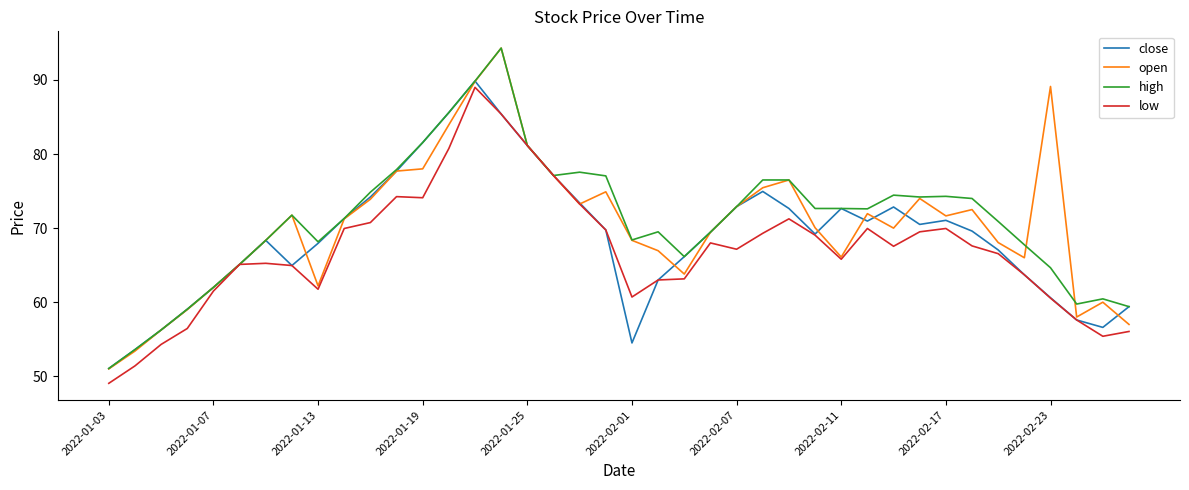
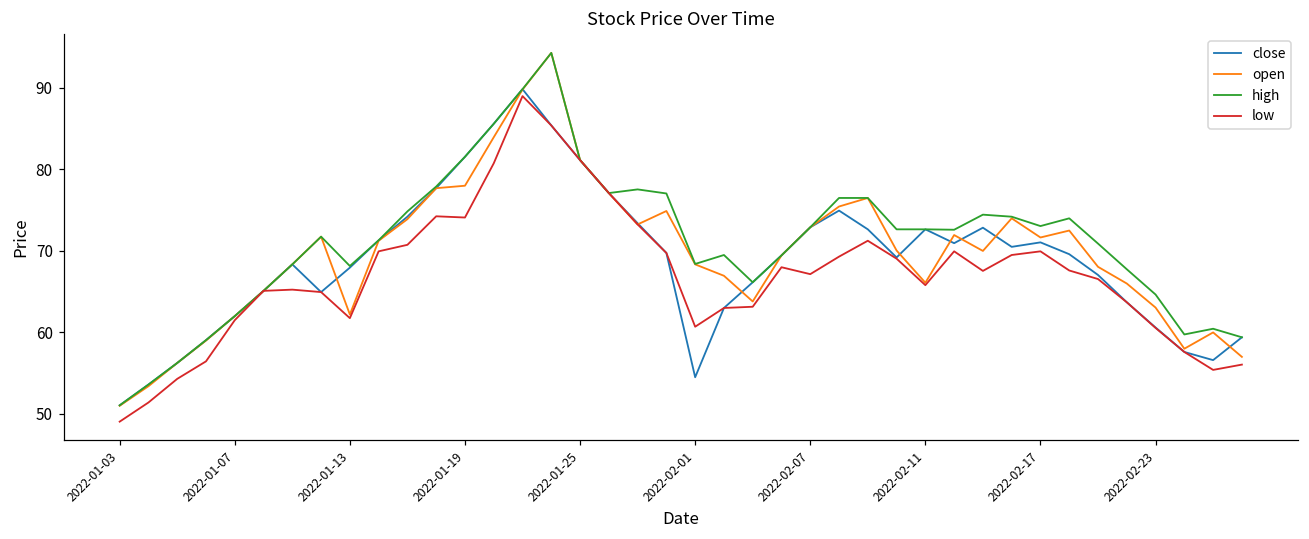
high, 2022-02-17: 74 -> 73
open, 2022-02-23: 89 -> 63
